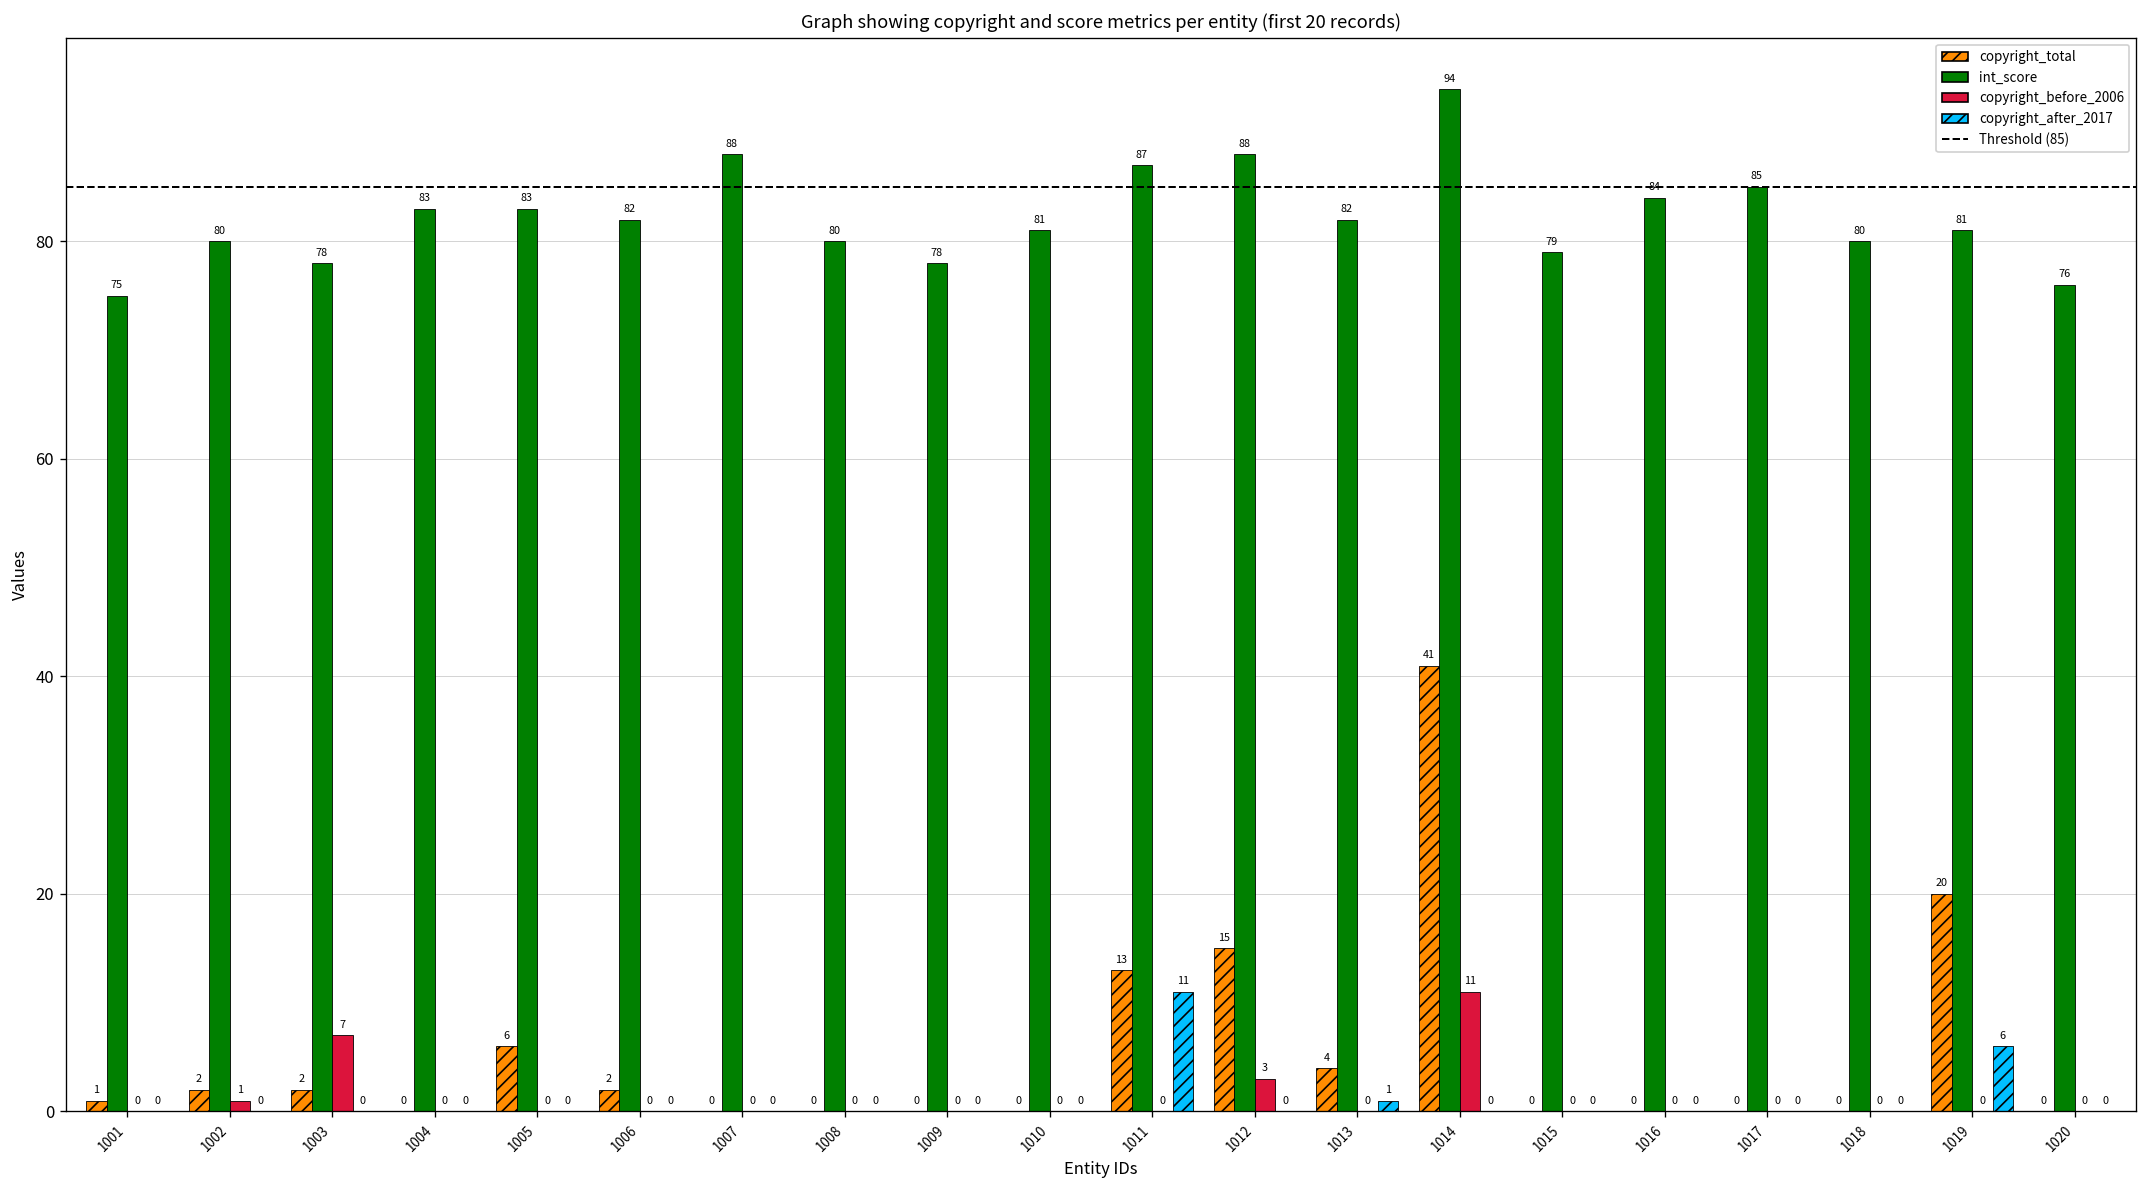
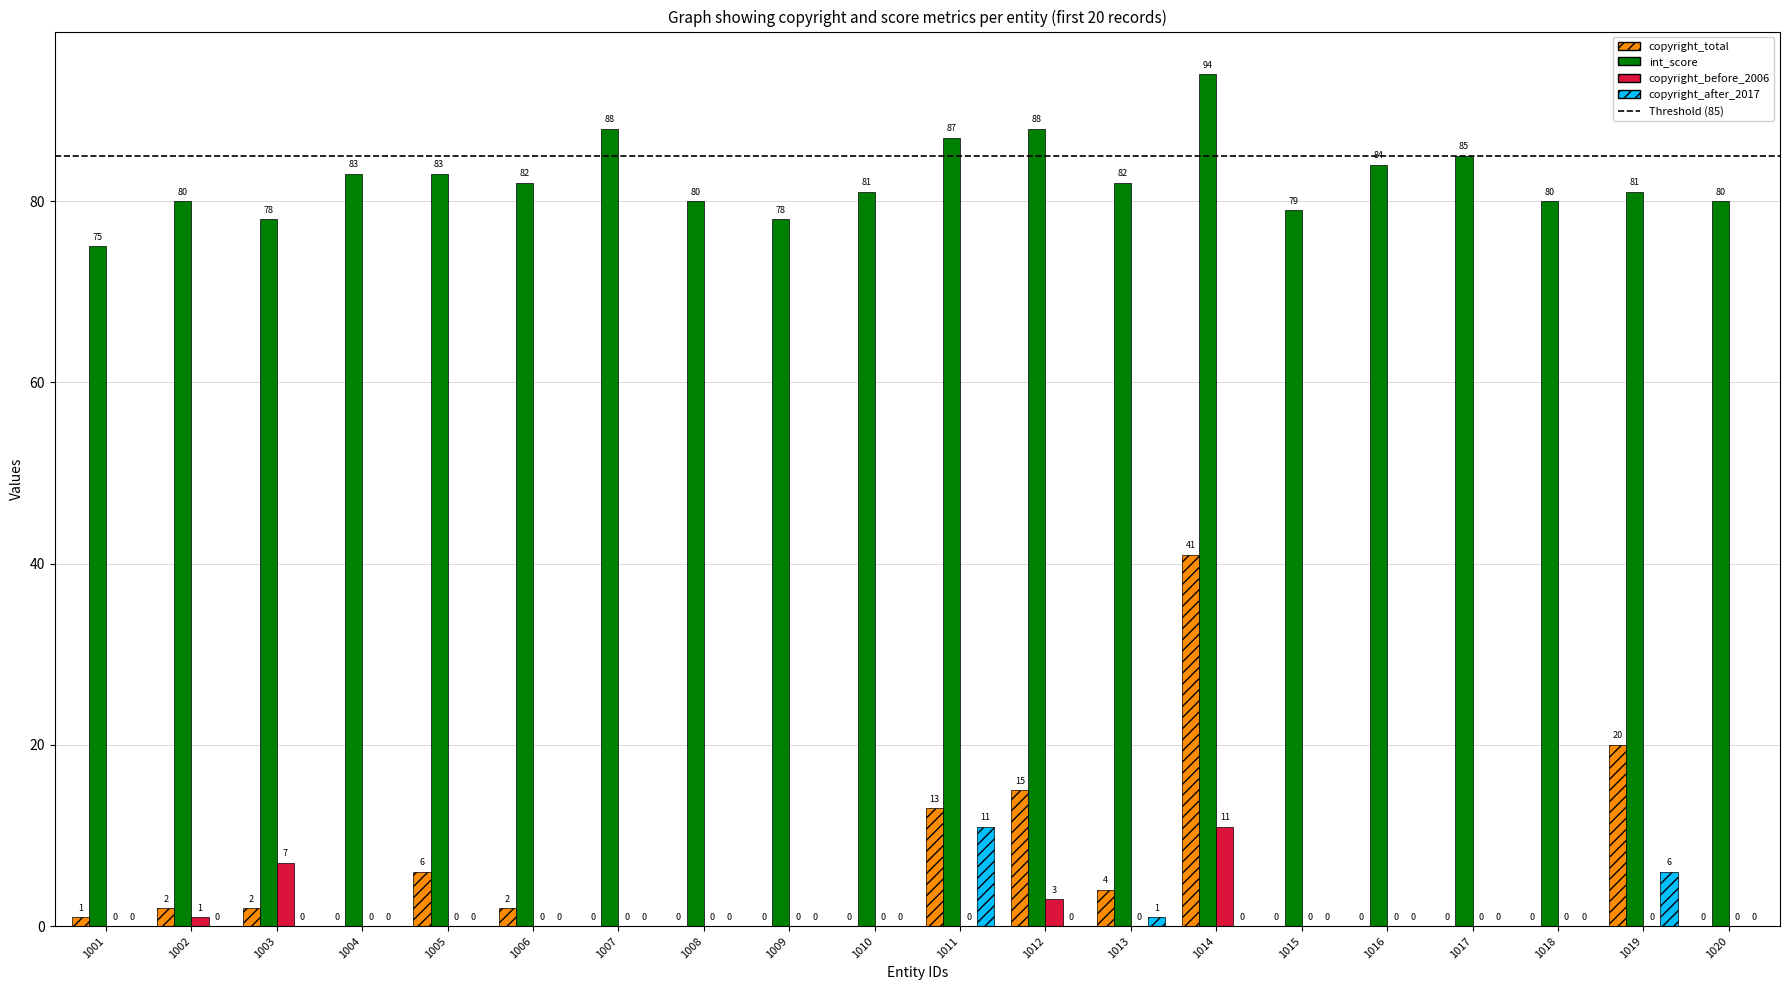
int_score, 1020: 76 -> 80
